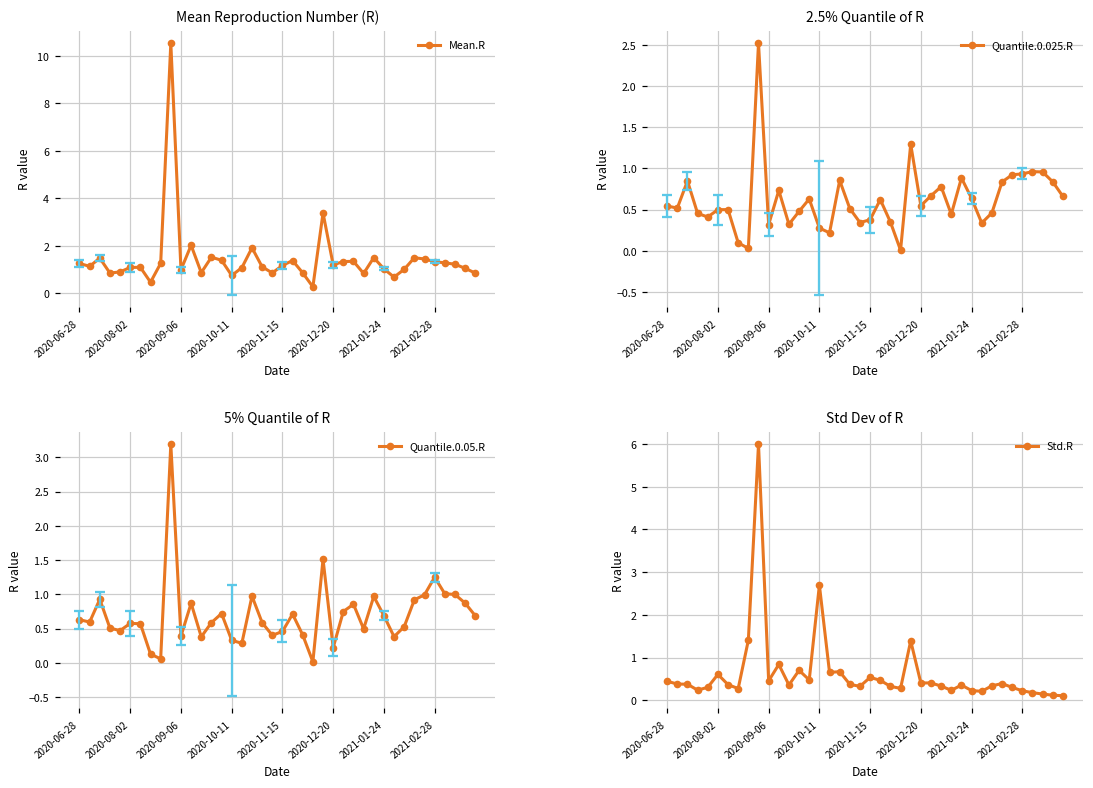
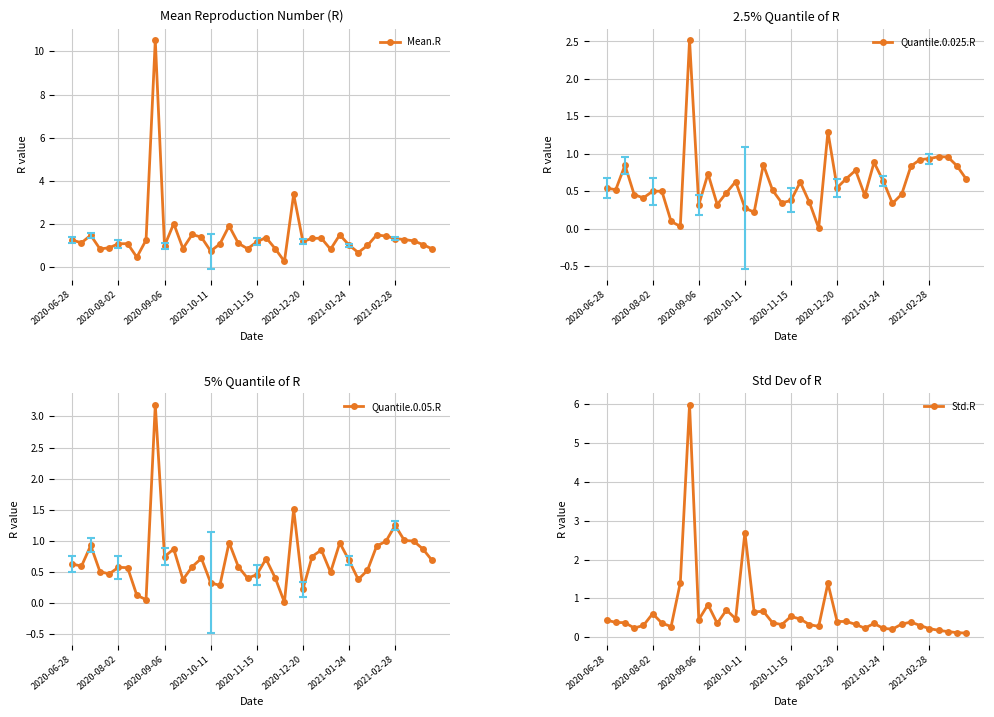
5% Quantile of R, Quantile.0.05.R, 2020-09-06: 0.4 -> 0.7
